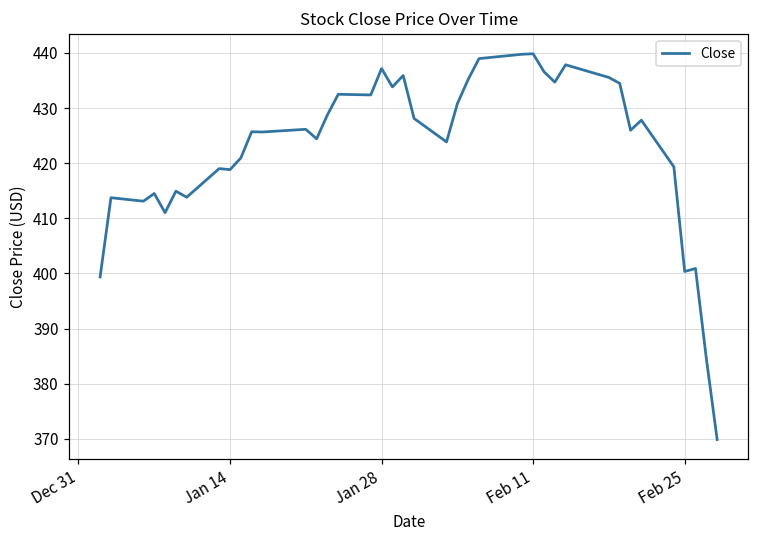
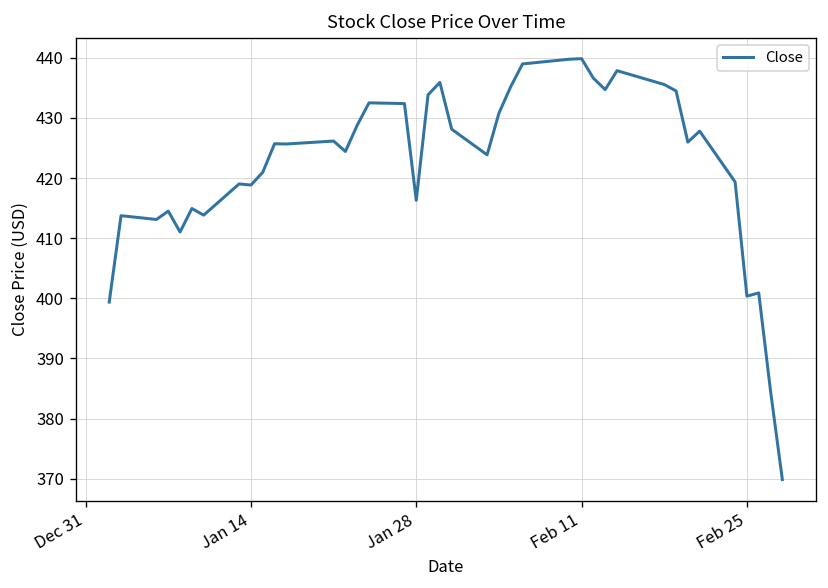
Jan 28: 437 -> 416
